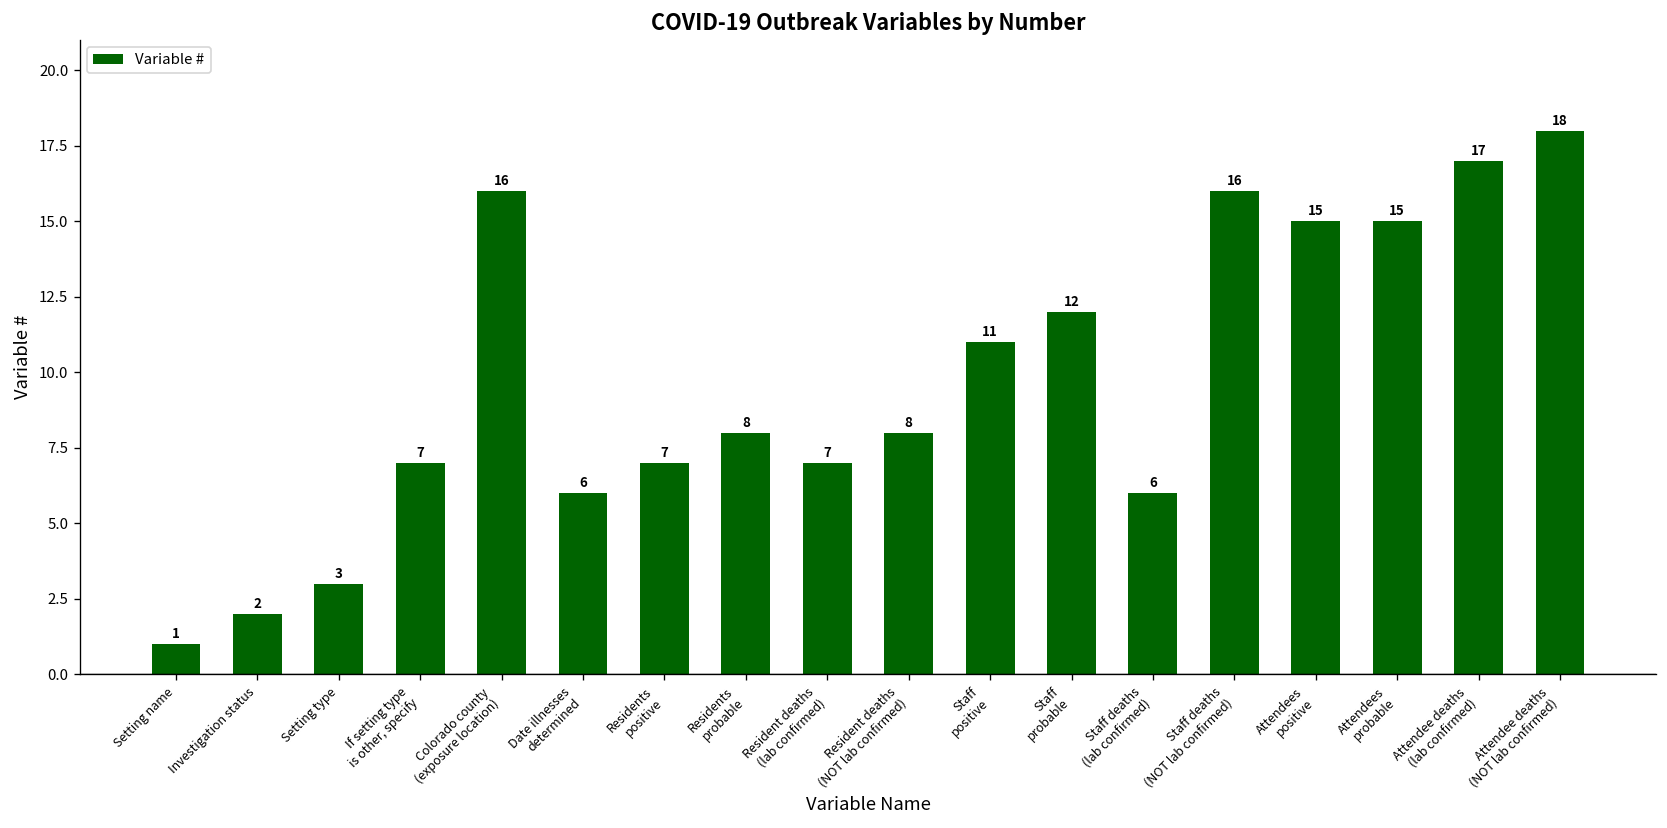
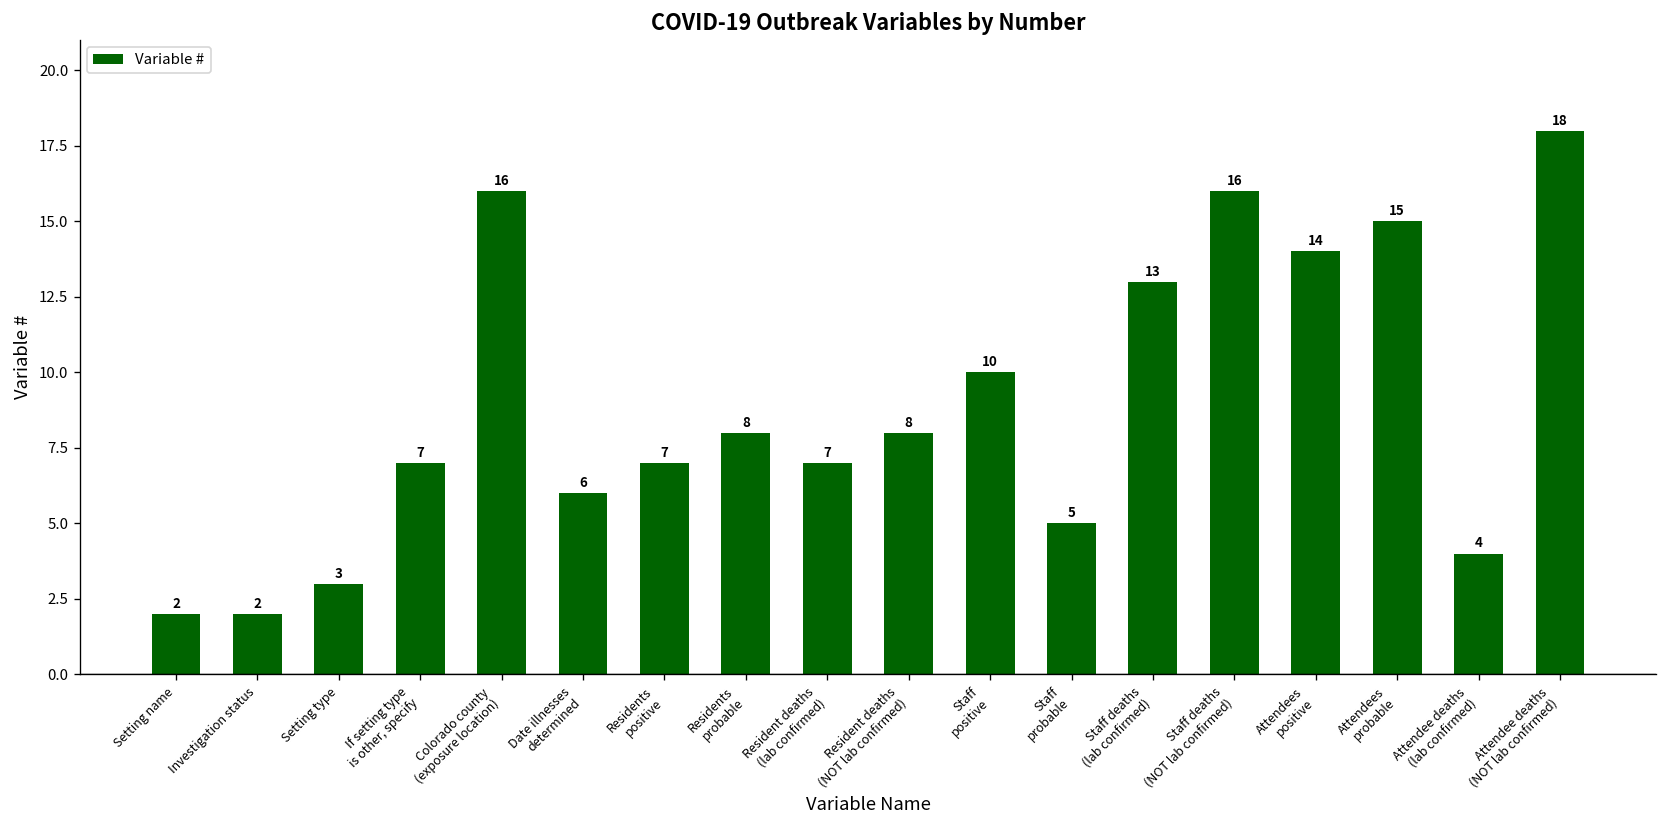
Setting name: 1 -> 2
Staff positive: 11 -> 10
Staff probable: 12 -> 5
Staff deaths (lab confirmed): 6 -> 13
Attendees positive: 15 -> 14
Attendee deaths (lab confirmed): 17 -> 4
